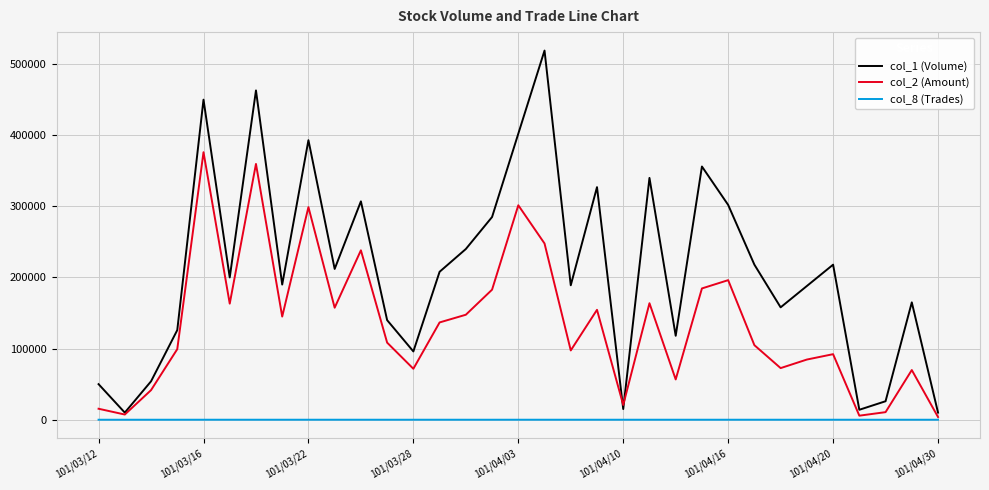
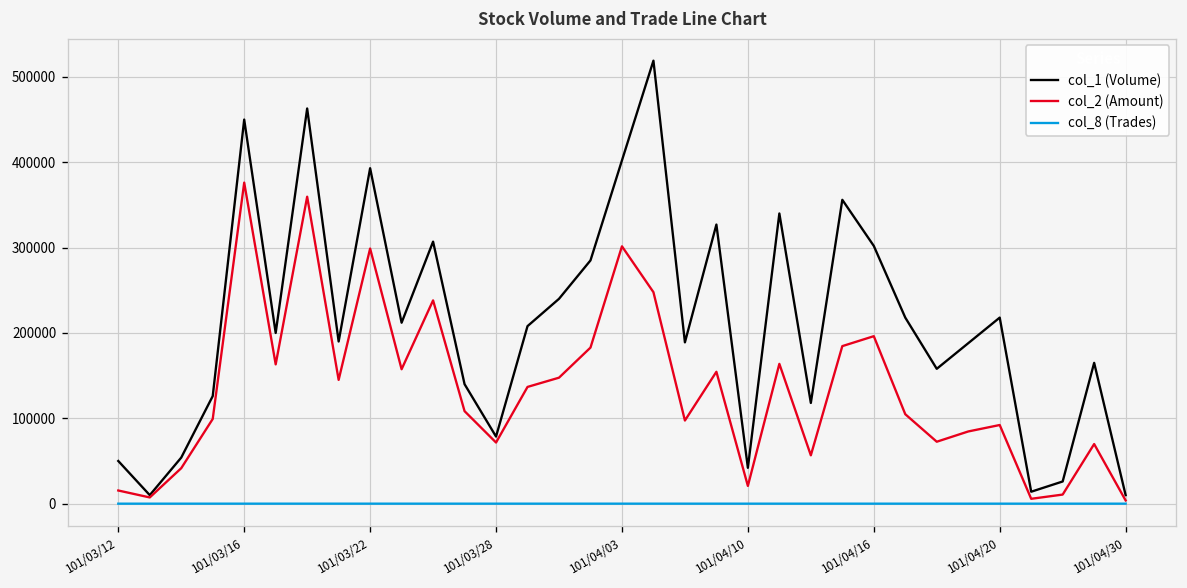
col_1 (Volume), 101/03/28: 100000 -> 80000
col_1 (Volume), 101/04/10: 20000 -> 40000
